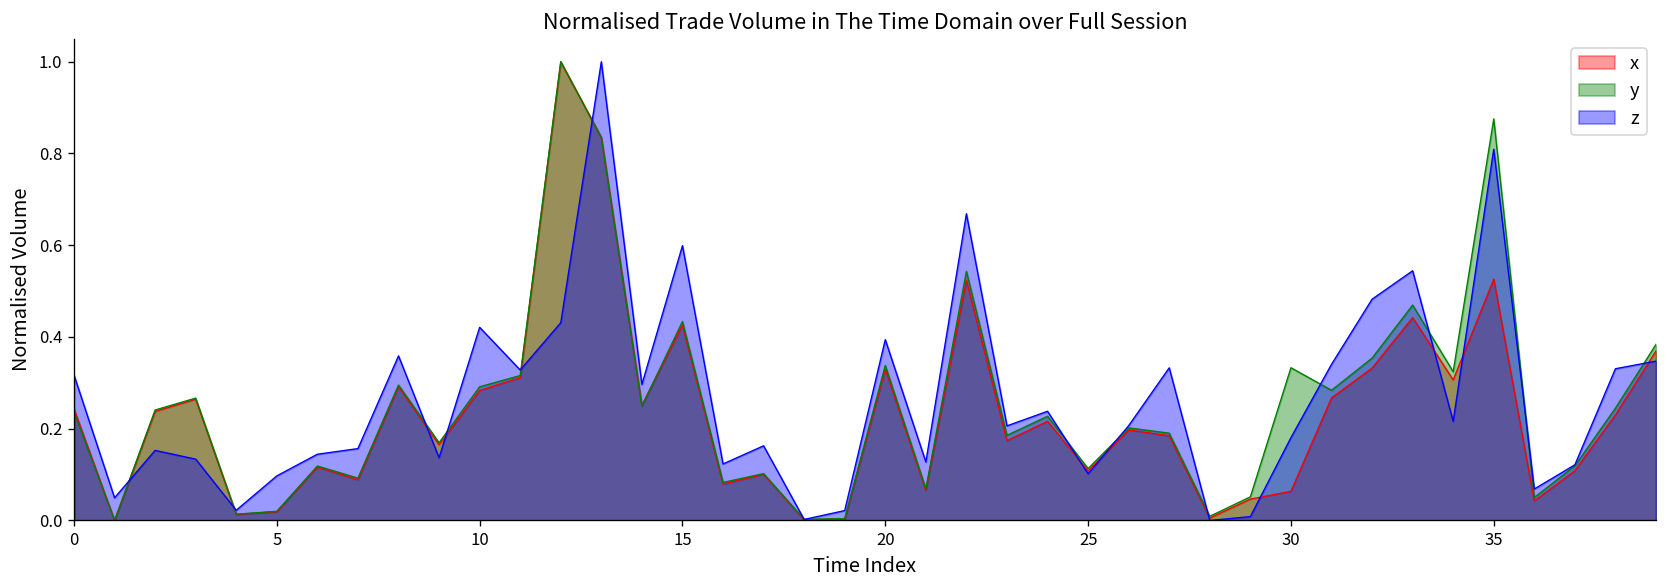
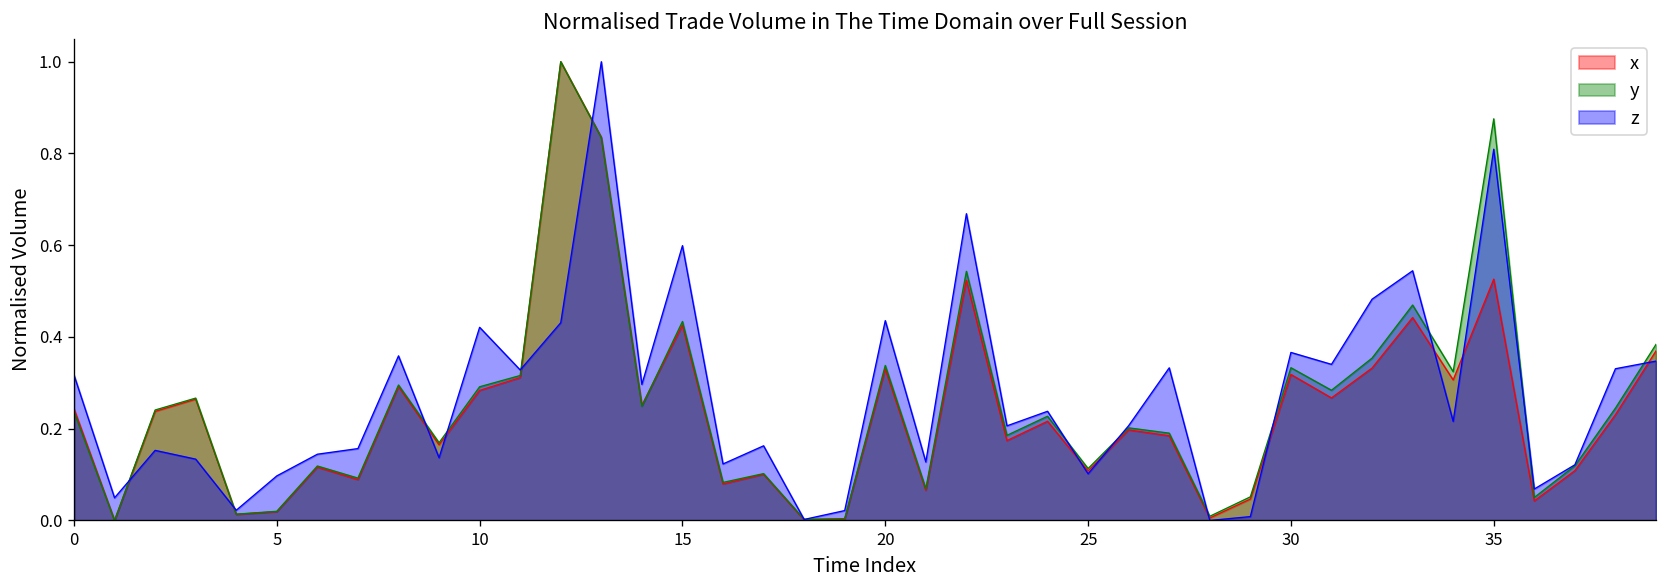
z, 20: 0.39 -> 0.44
x, 30: 0.06 -> 0.32
z, 30: 0.18 -> 0.37
